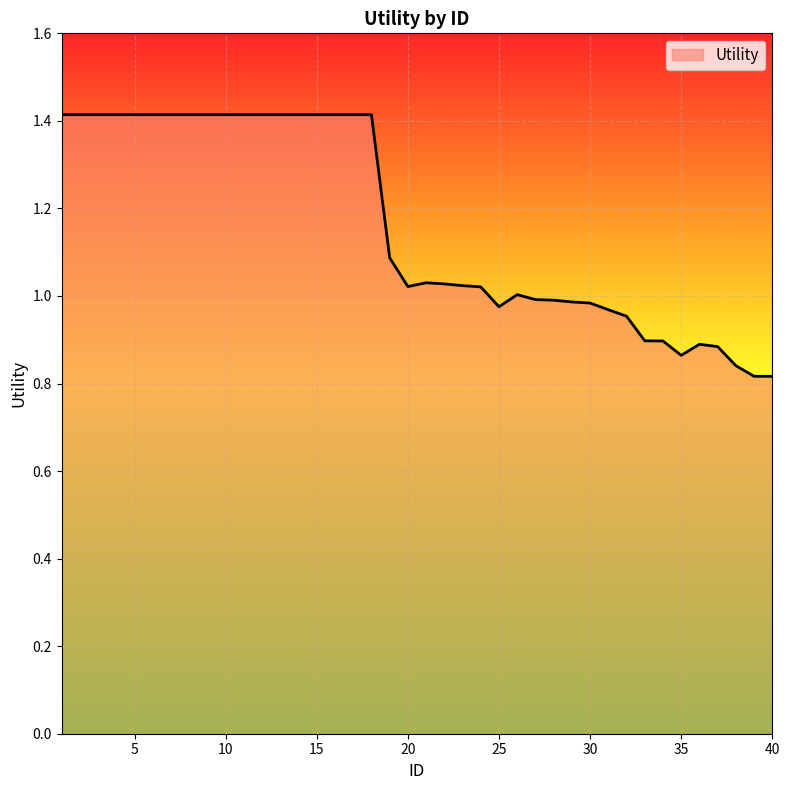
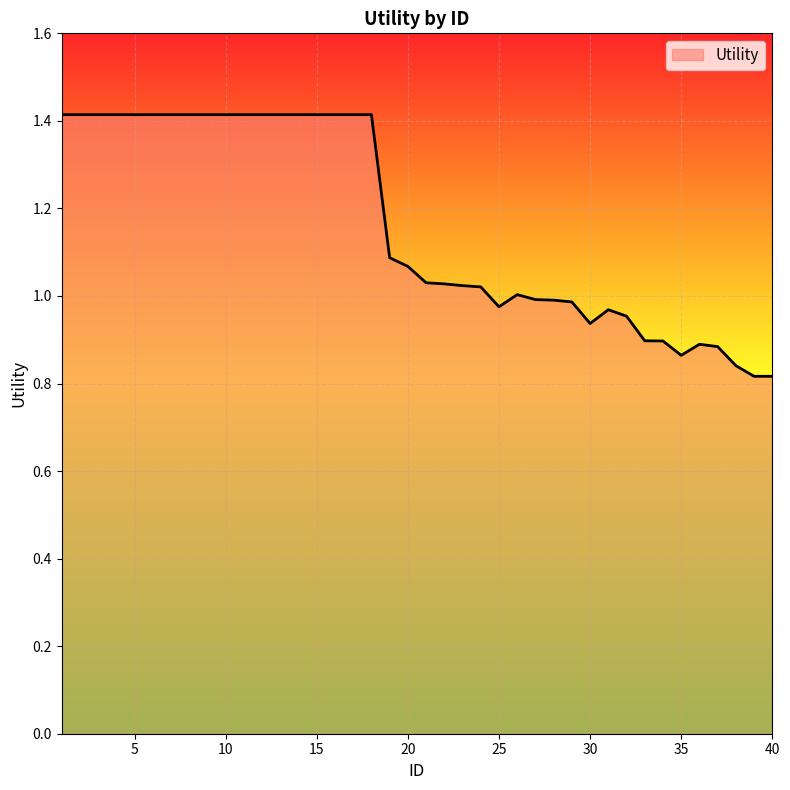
20: 1.02 -> 1.07
30: 0.98 -> 0.94
